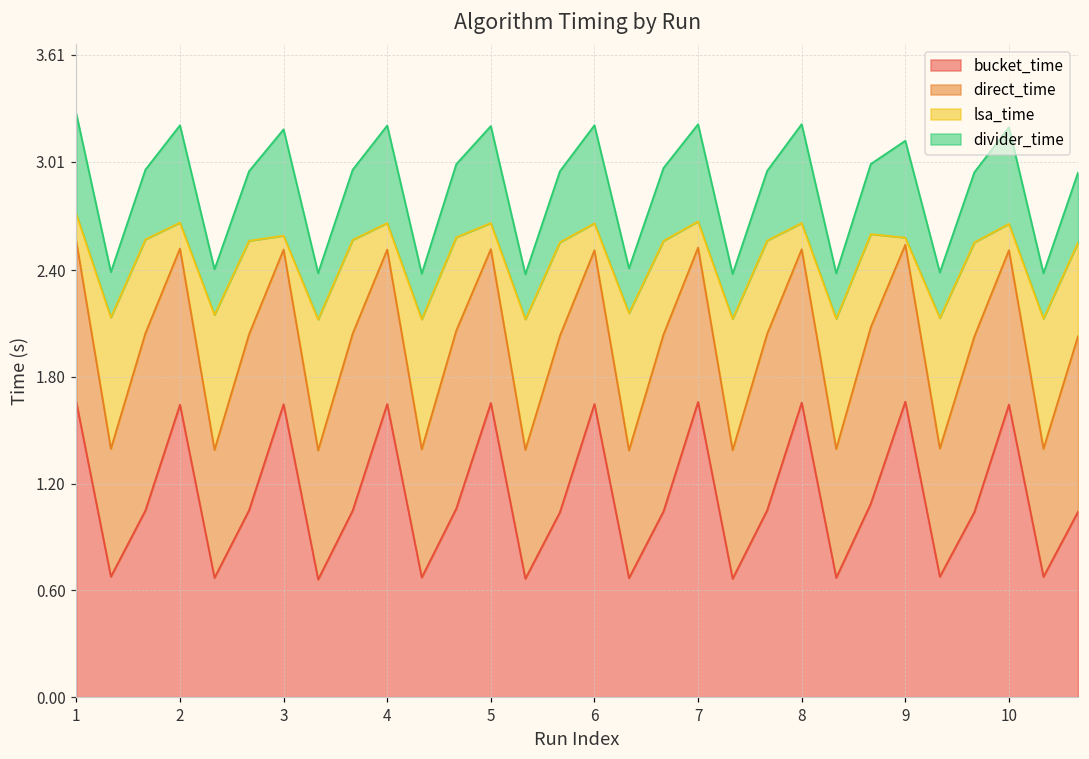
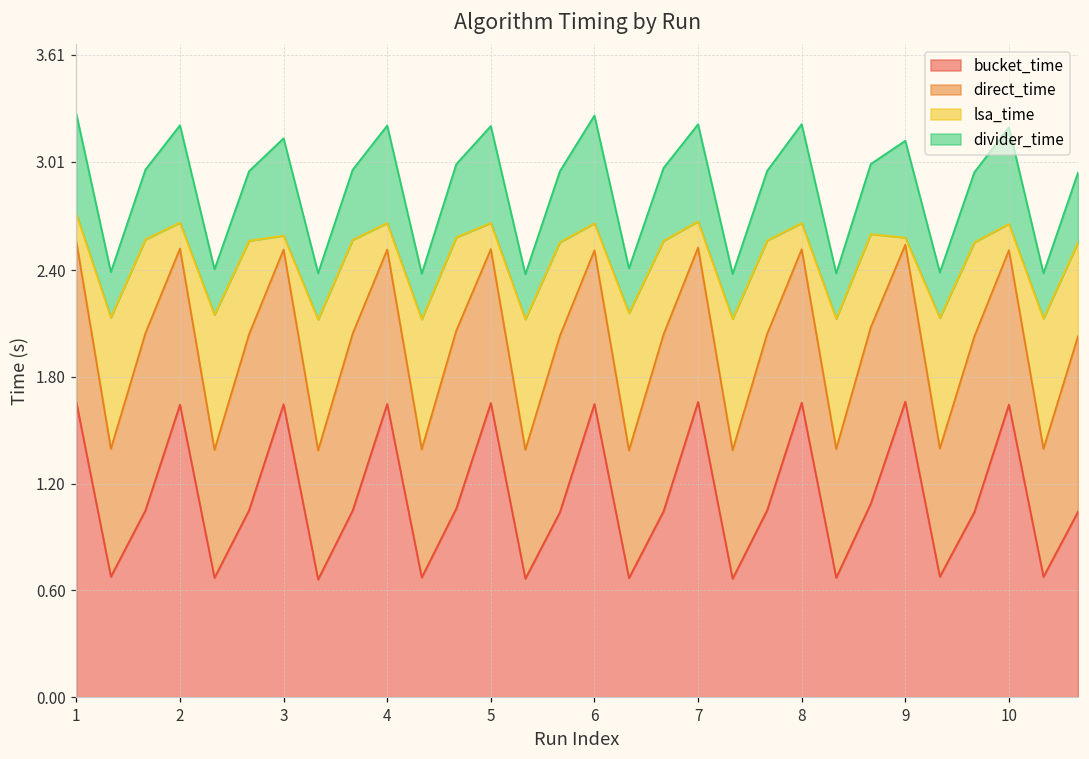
divider_time, 3: 0.60 -> 0.55
divider_time, 6: 0.55 -> 0.61
